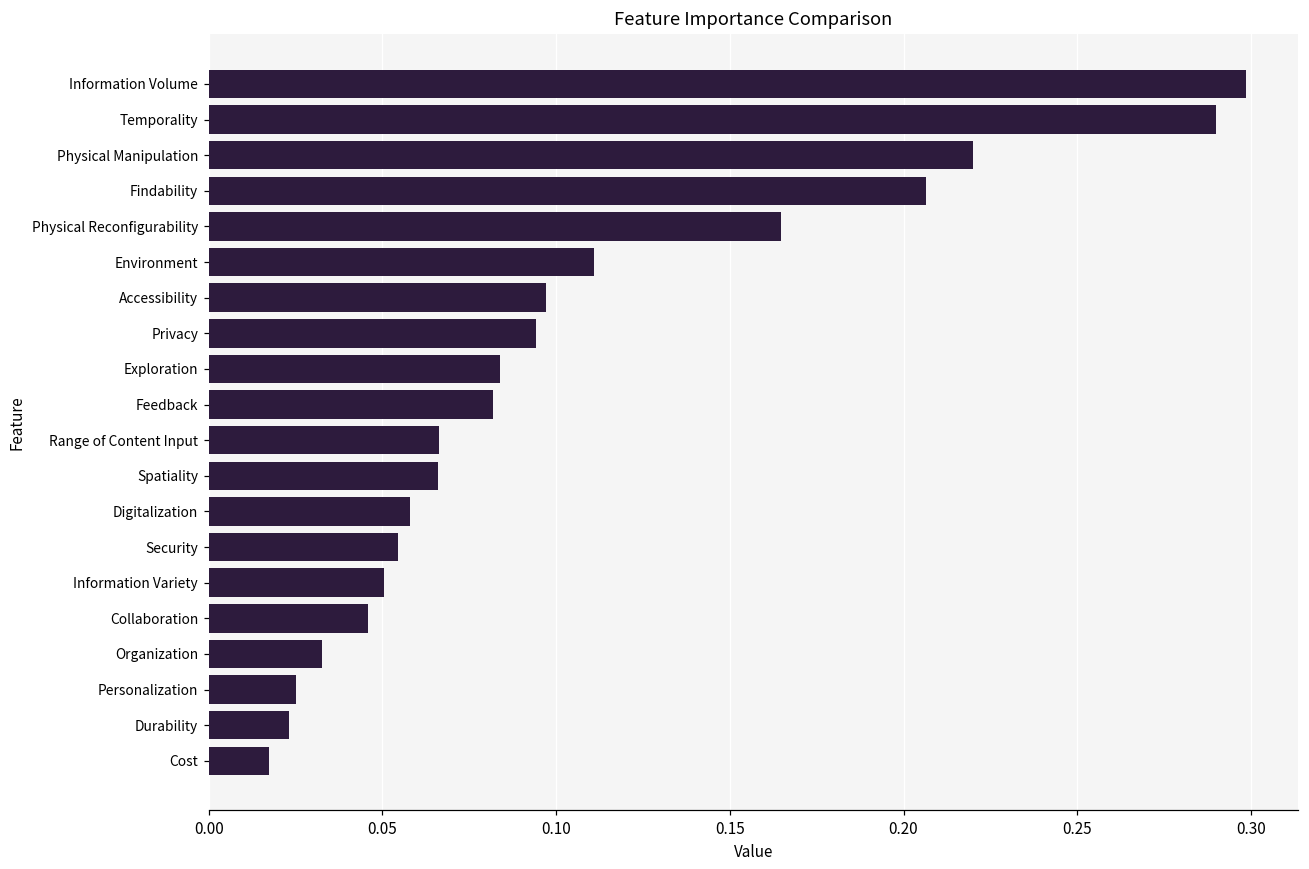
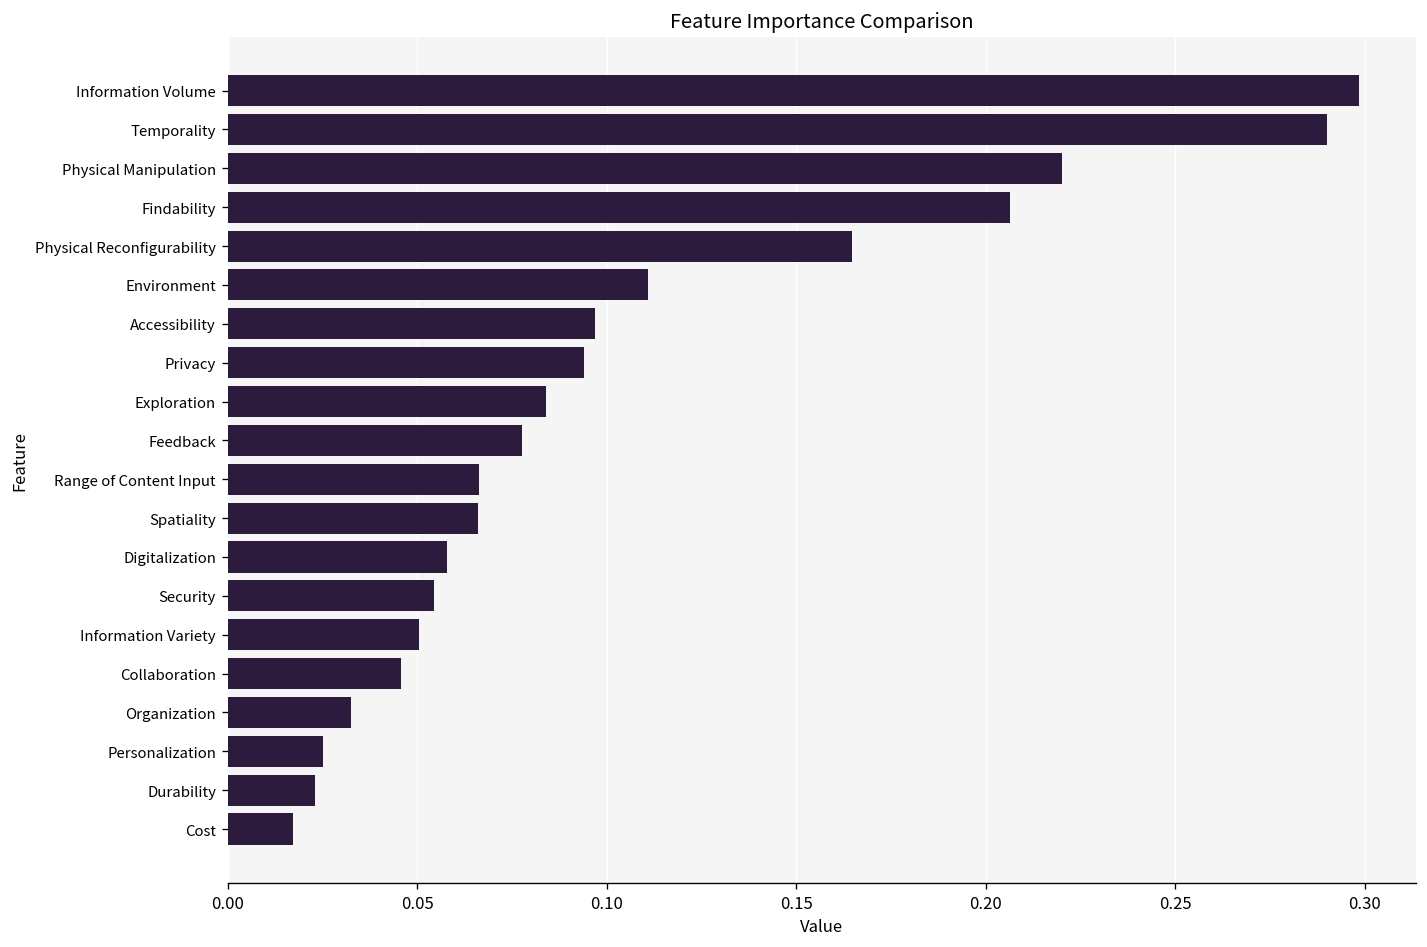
Feedback: 0.082 -> 0.078
